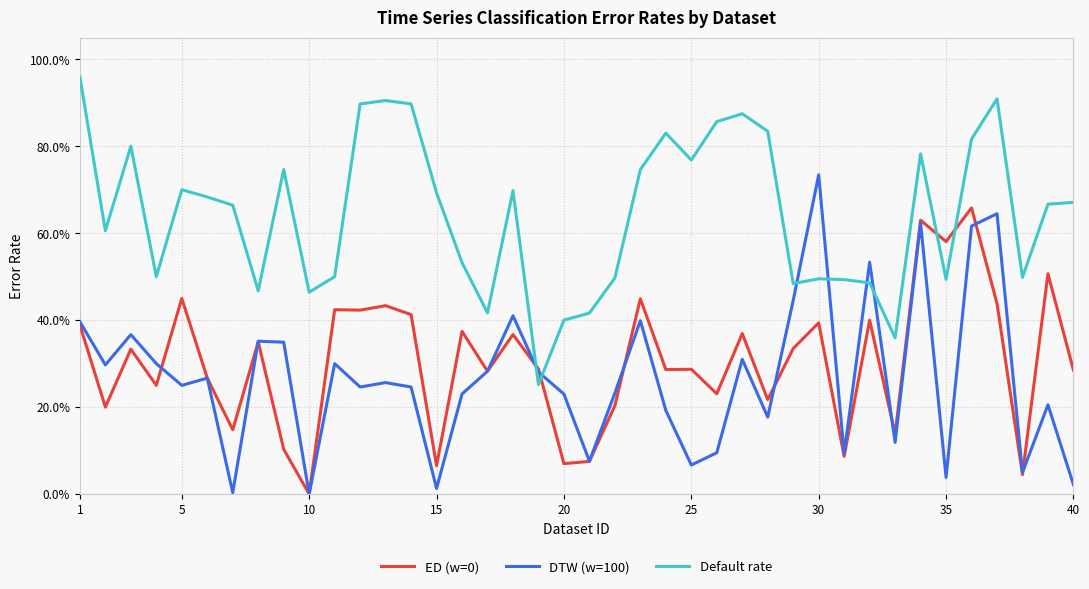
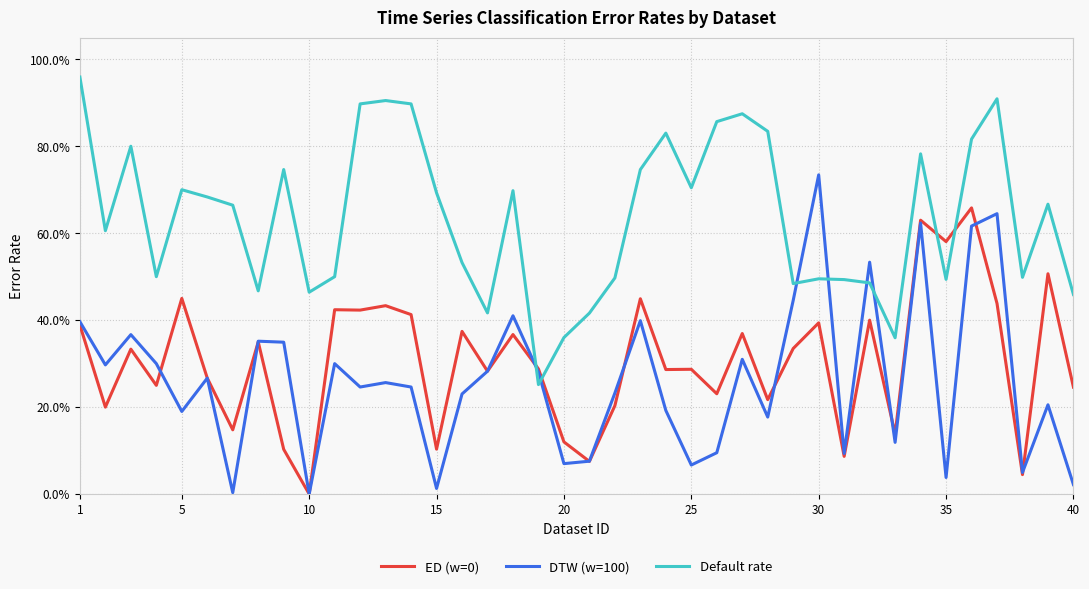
DTW (w=100), 5: 25% -> 19%
ED (w=0), 15: 7% -> 10%
ED (w=0), 20: 7% -> 12%
DTW (w=100), 20: 23% -> 7%
Default rate, 20: 40% -> 36%
Default rate, 25: 77% -> 70%
ED (w=0), 40: 29% -> 25%
Default rate, 40: 67% -> 46%
